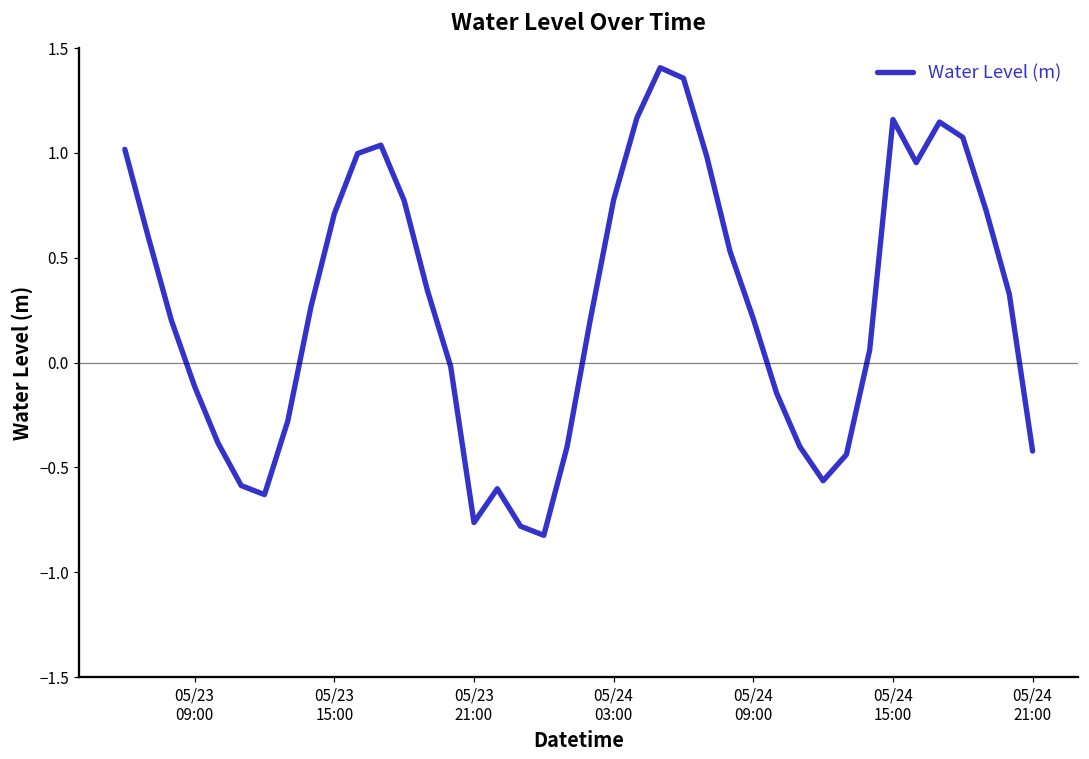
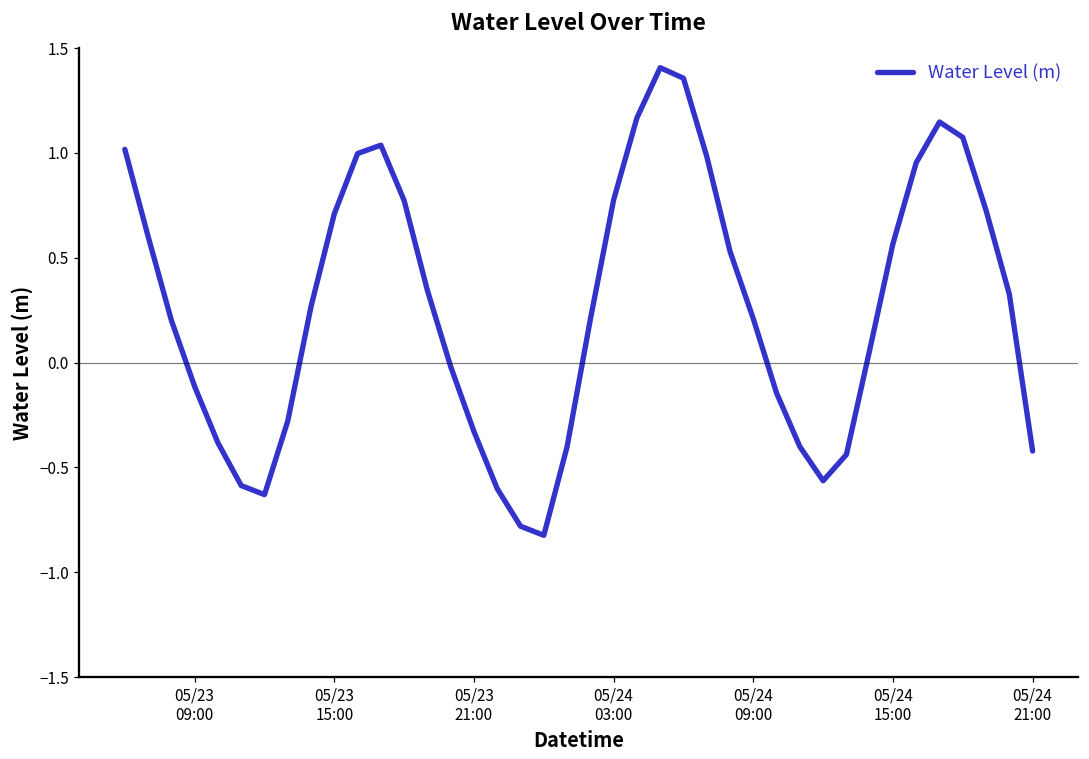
05/23 21:00: -0.76 -> -0.33
05/24 15:00: 1.16 -> 0.57
